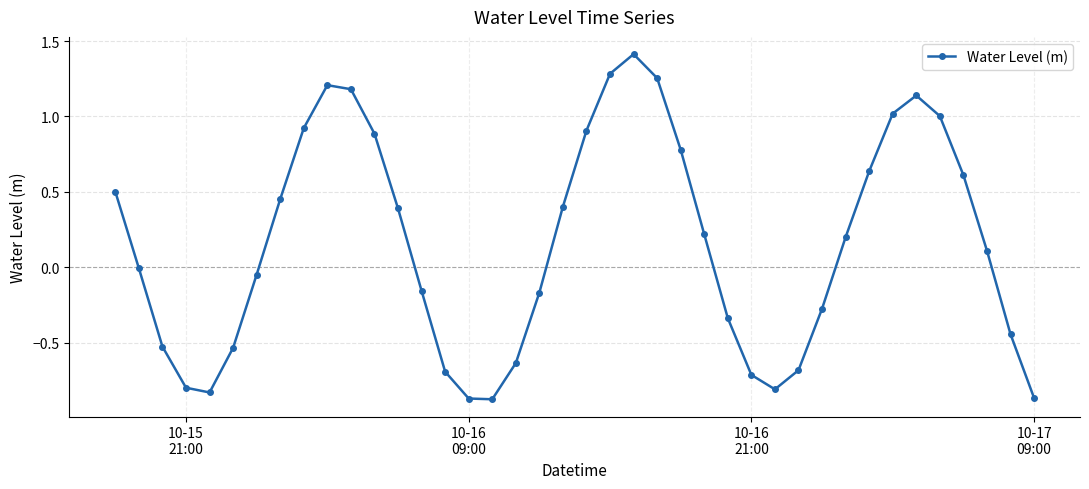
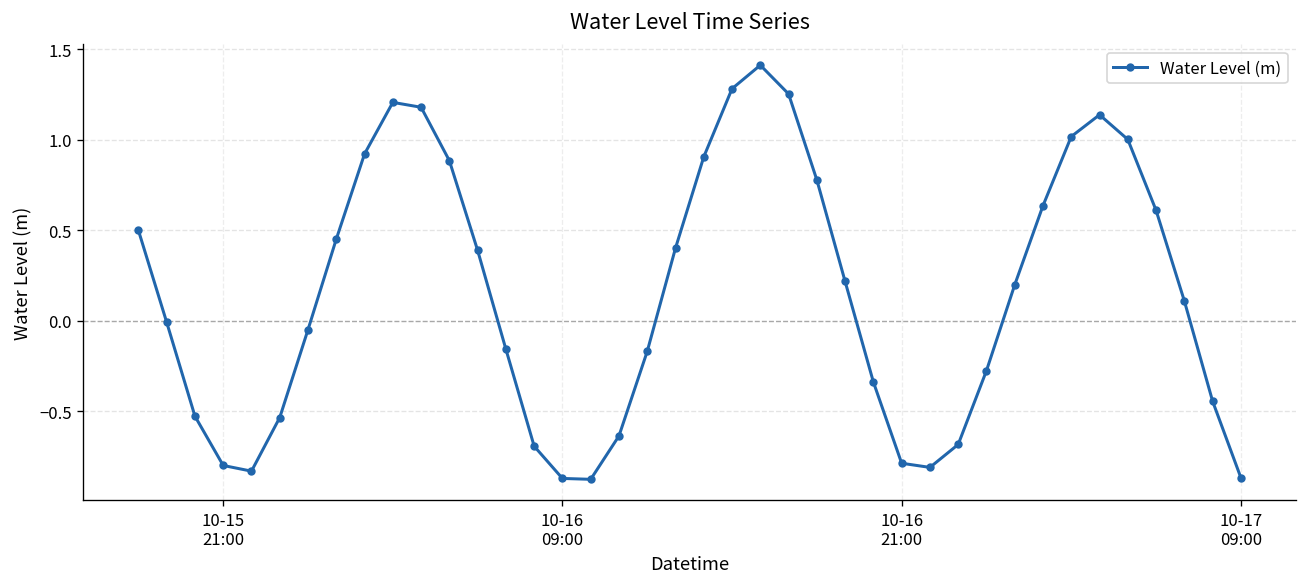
10-16 21:00: -0.71 -> -0.79
